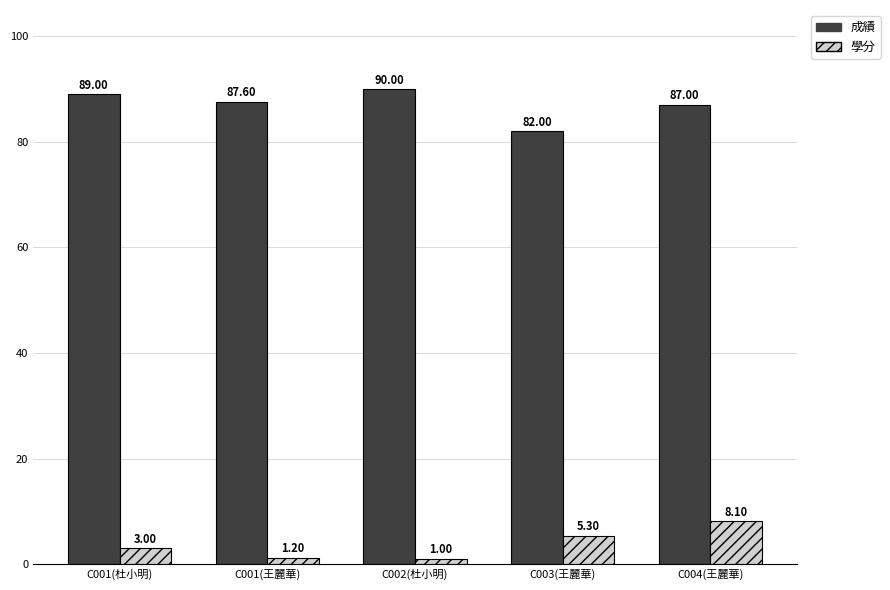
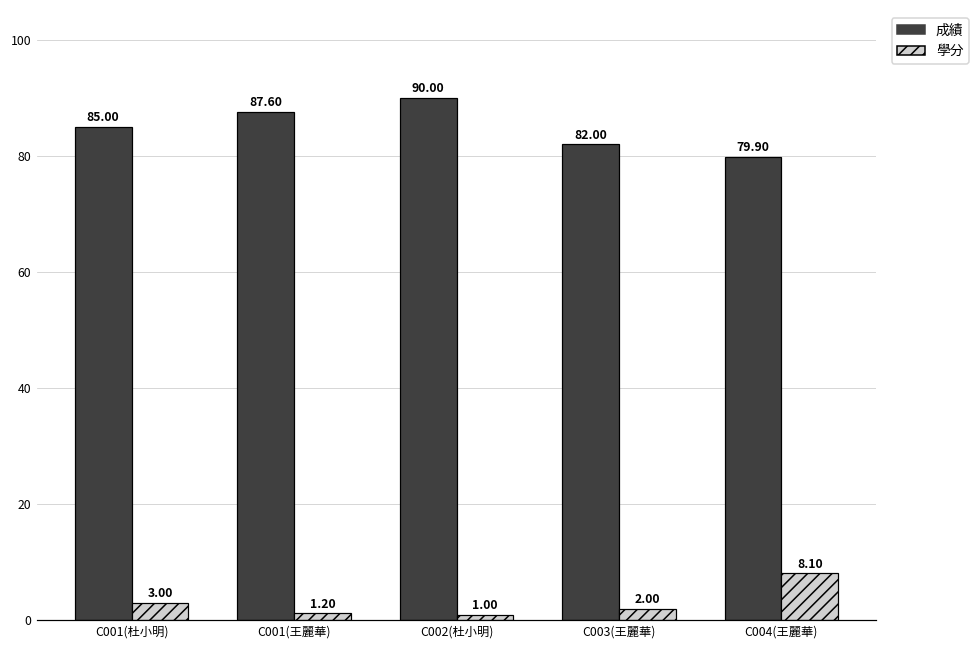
成績, C001(杜小明): 89.00 -> 85.00
學分, C003(王麗華): 5.30 -> 2.00
成績, C004(王麗華): 87.00 -> 79.90
